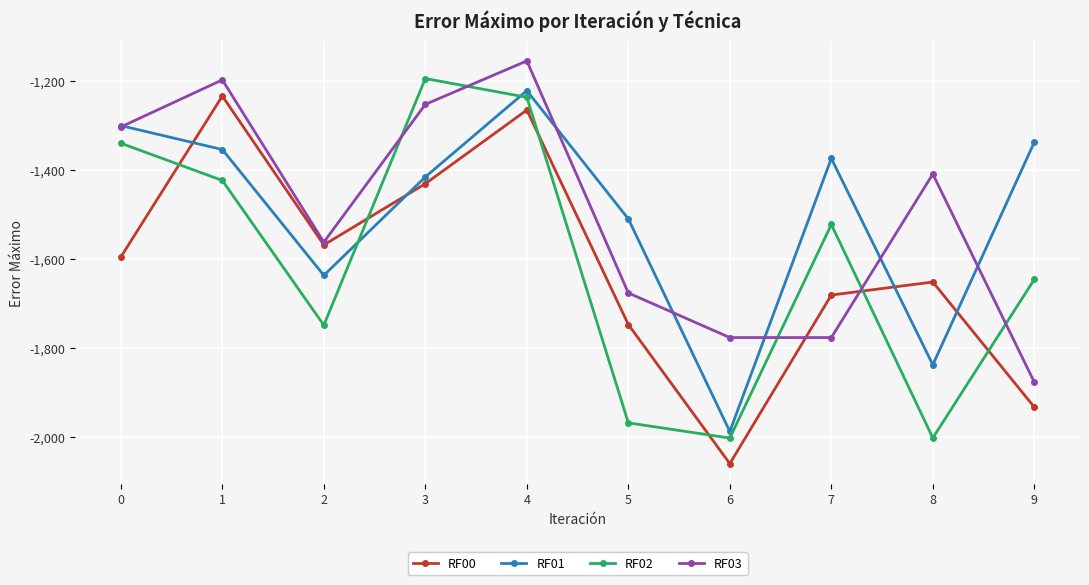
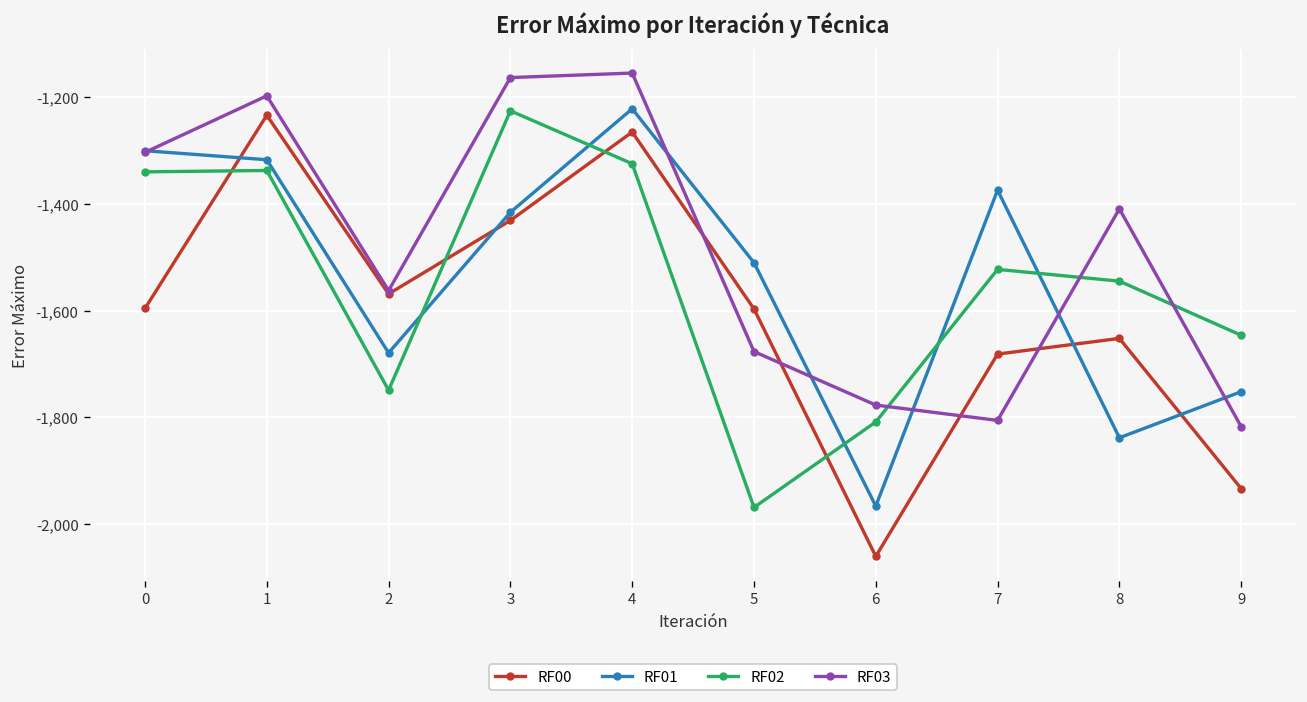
RF01, 1: -1,350 -> -1,320
RF02, 1: -1,420 -> -1,340
RF01, 2: -1,640 -> -1,680
RF02, 3: -1,190 -> -1,230
RF03, 3: -1,250 -> -1,160
RF02, 4: -1,240 -> -1,320
RF00, 5: -1,750 -> -1,600
RF01, 6: -1,990 -> -1,970
RF02, 6: -2,000 -> -1,810
RF03, 7: -1,780 -> -1,810
RF02, 8: -2,000 -> -1,540
RF01, 9: -1,340 -> -1,750
RF03, 9: -1,880 -> -1,820
